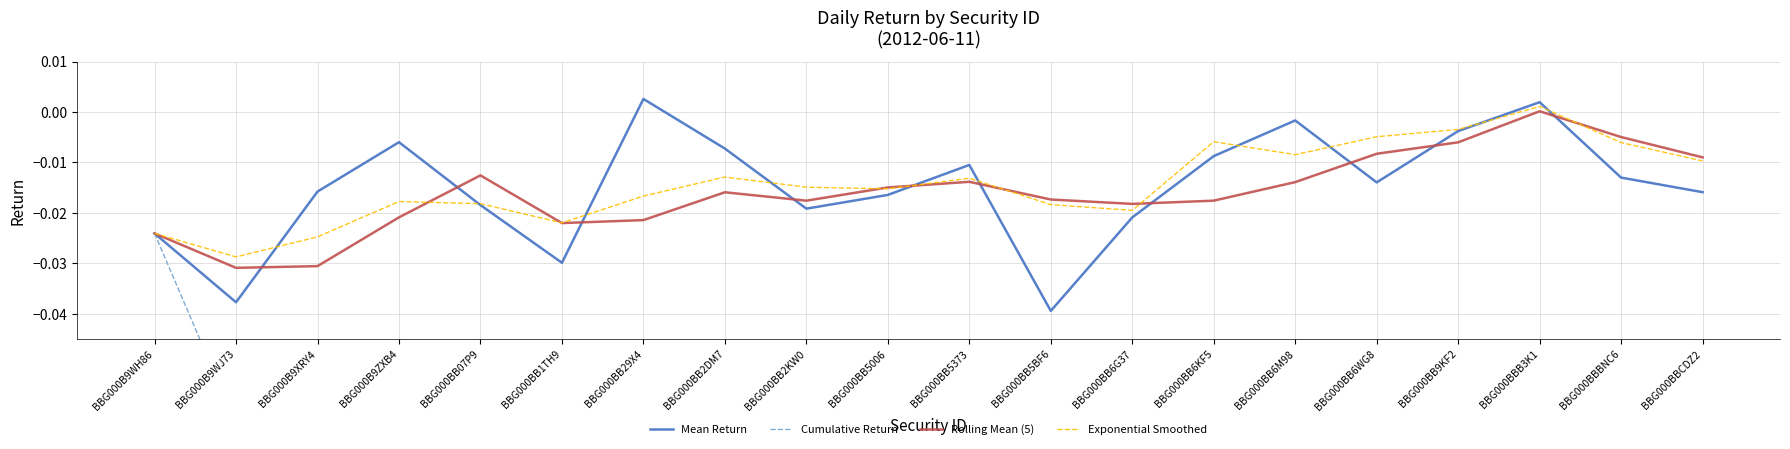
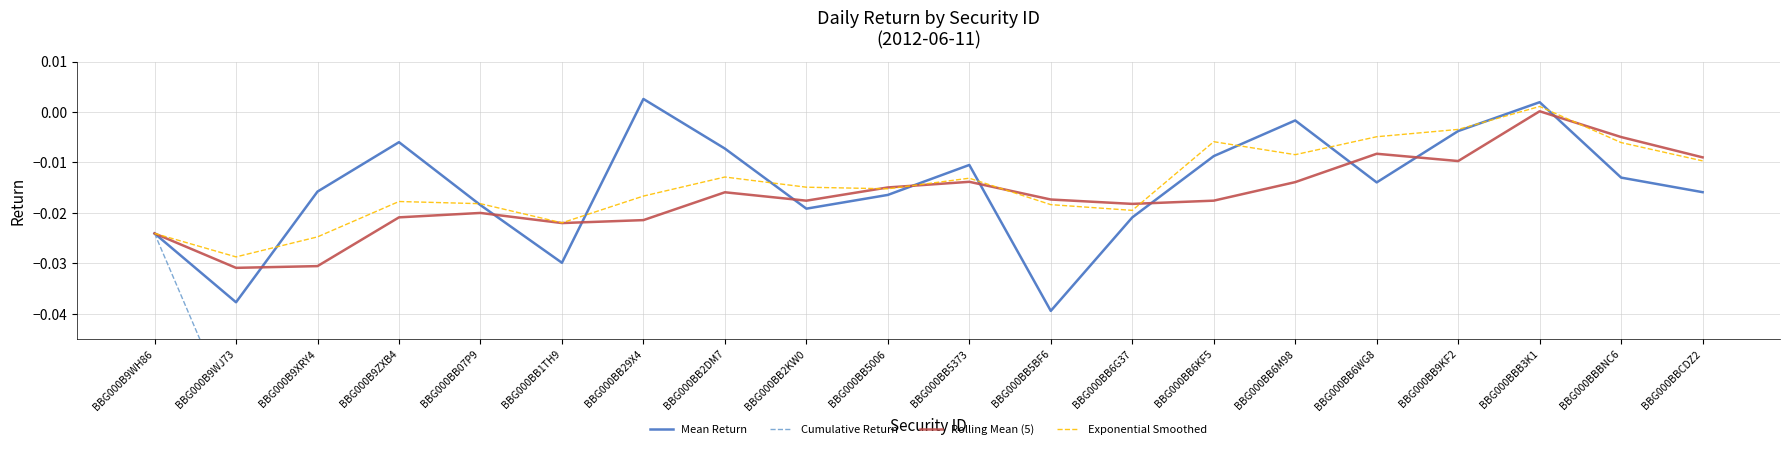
Rolling Mean (5), BBG000BB07P9: -0.013 -> -0.020
Rolling Mean (5), BBG000BB9KF2: -0.006 -> -0.010
